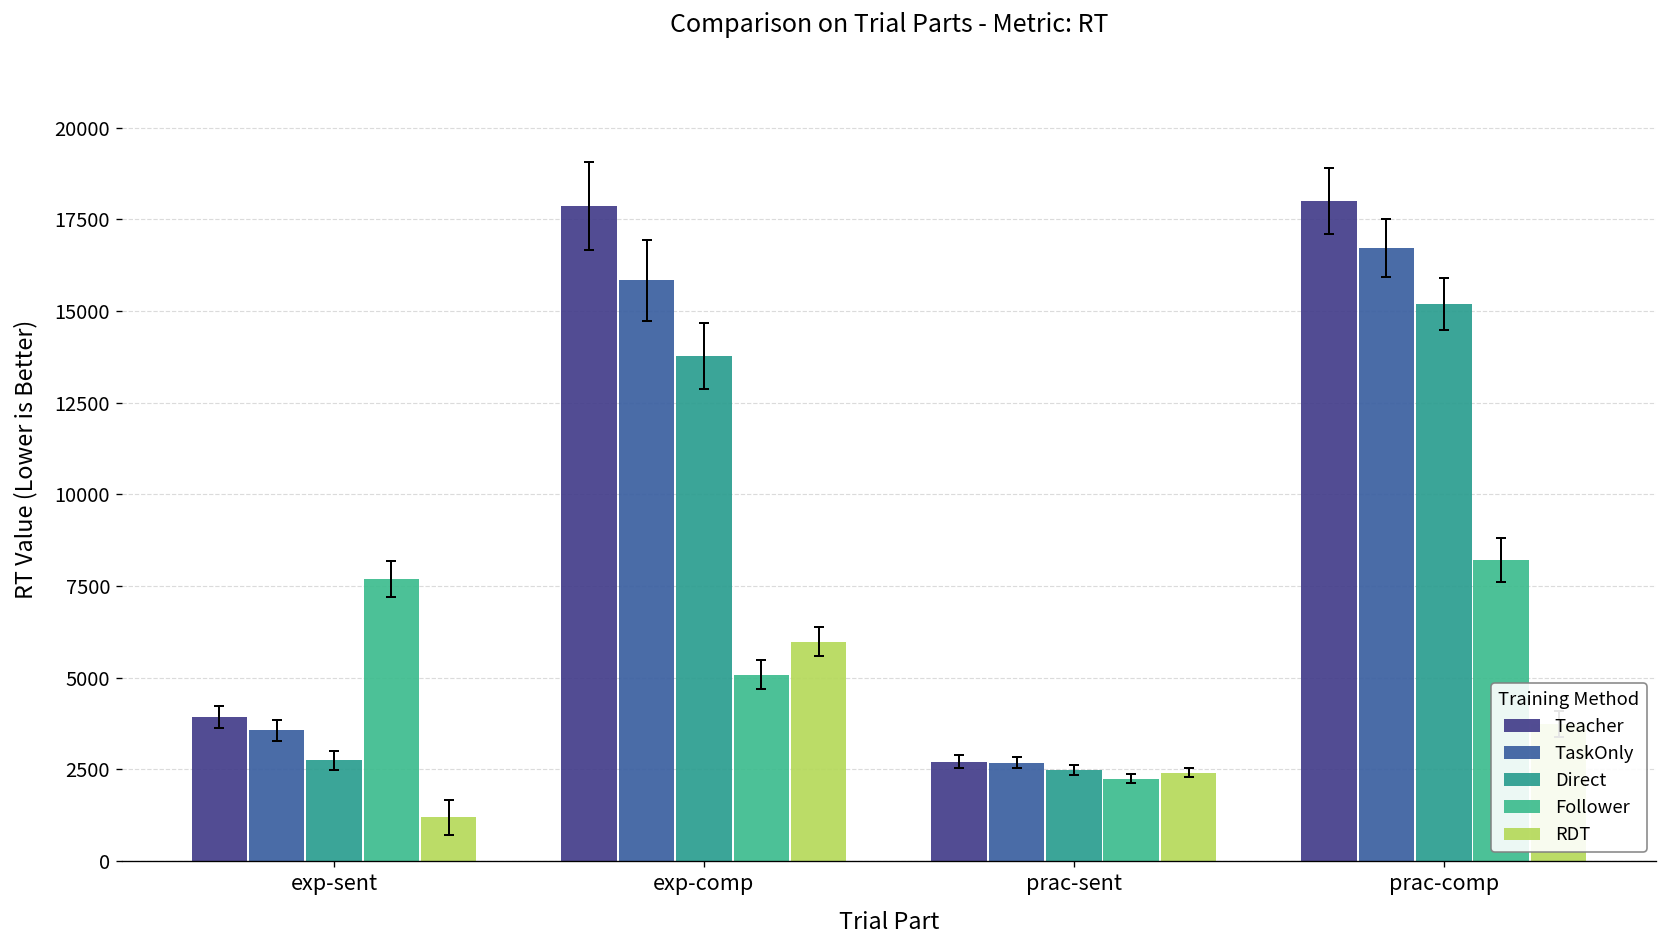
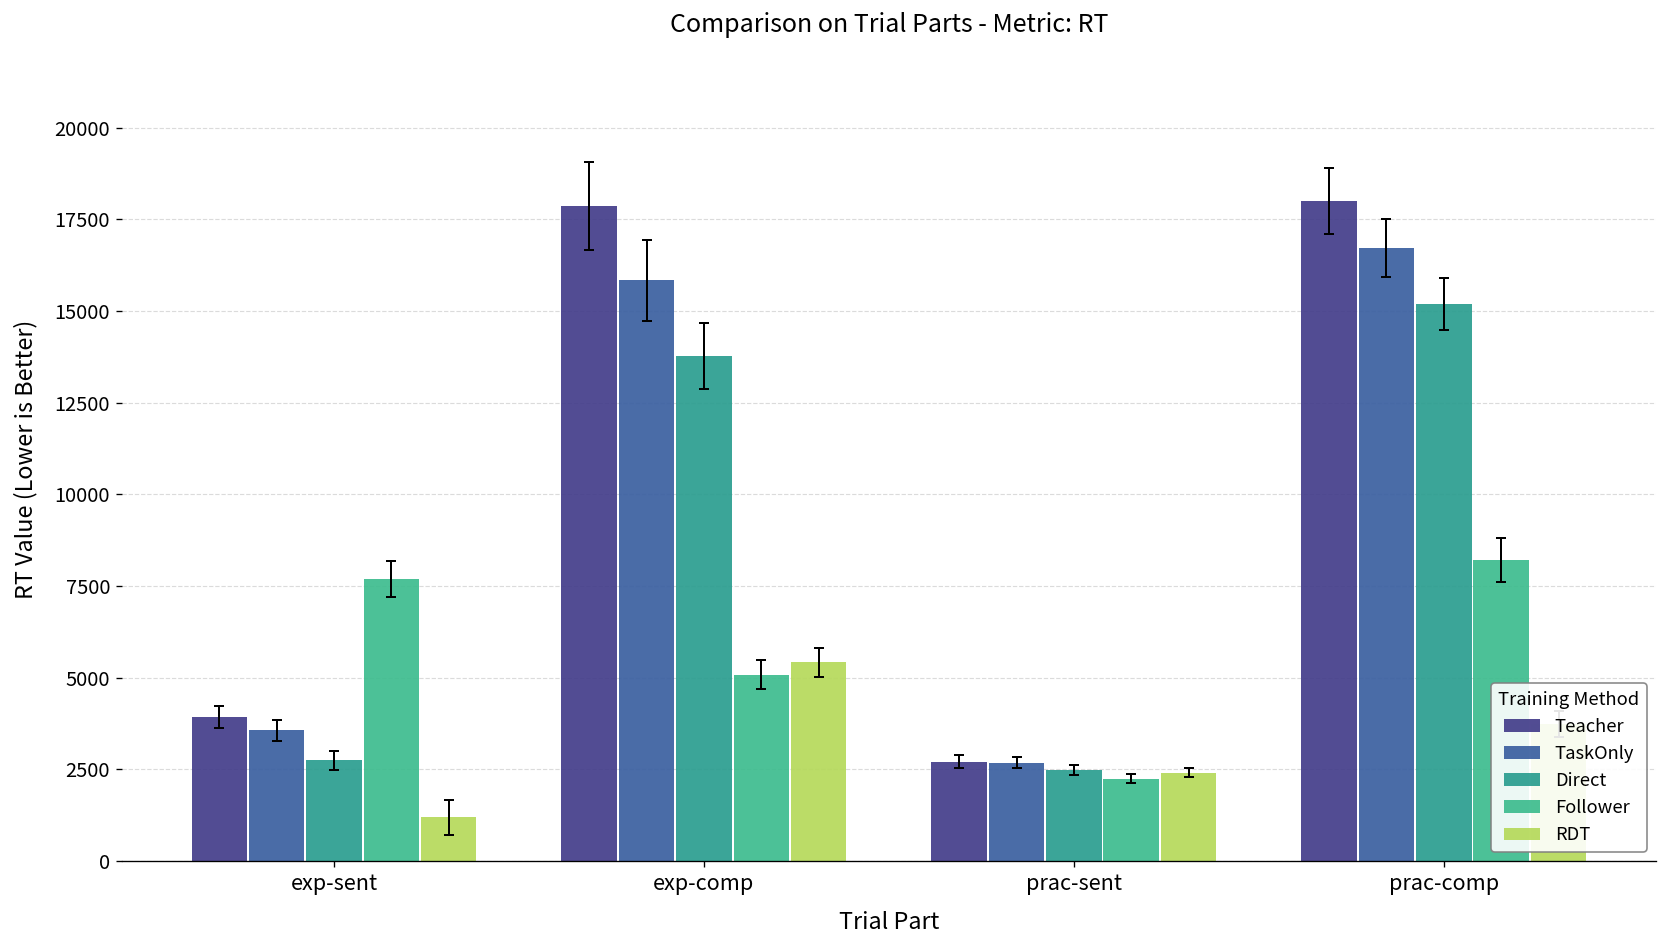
RDT, exp-comp: 6000 -> 5400
